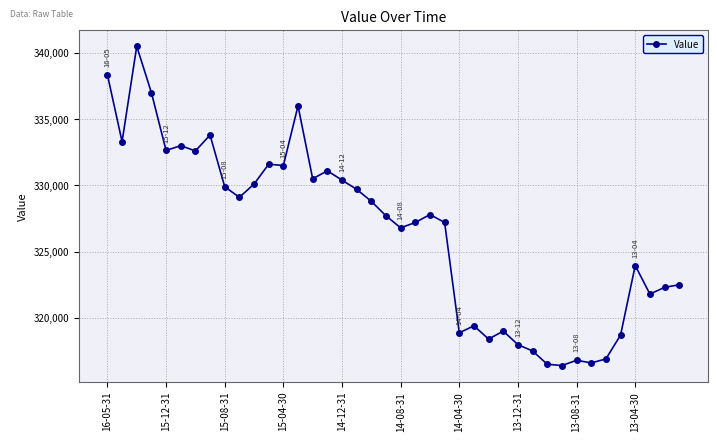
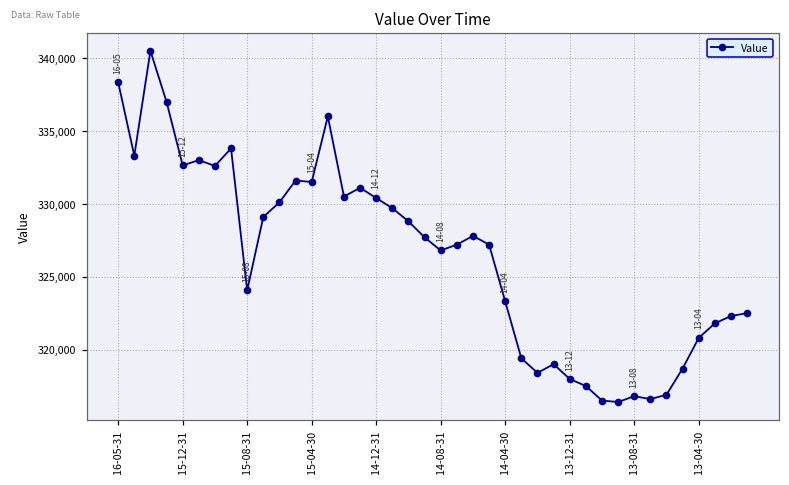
15-08-31: 329,900 -> 324,100
14-04-30: 318,900 -> 323,300
13-04-30: 324,000 -> 320,800
